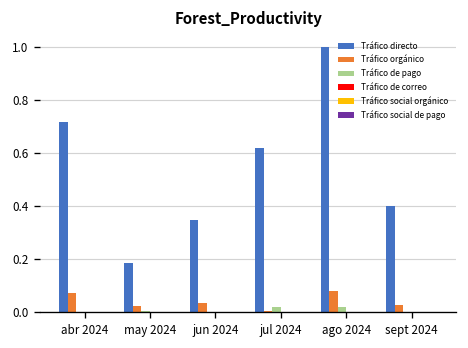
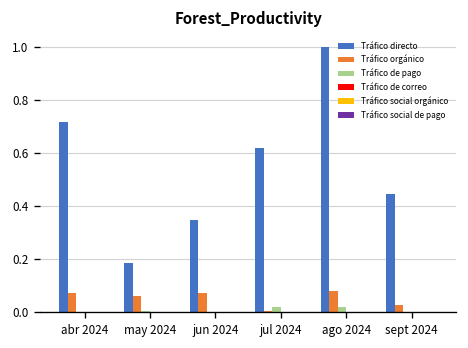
Tráfico orgánico, may 2024: 0.02 -> 0.06
Tráfico orgánico, jun 2024: 0.03 -> 0.07
Tráfico directo, sept 2024: 0.40 -> 0.44
